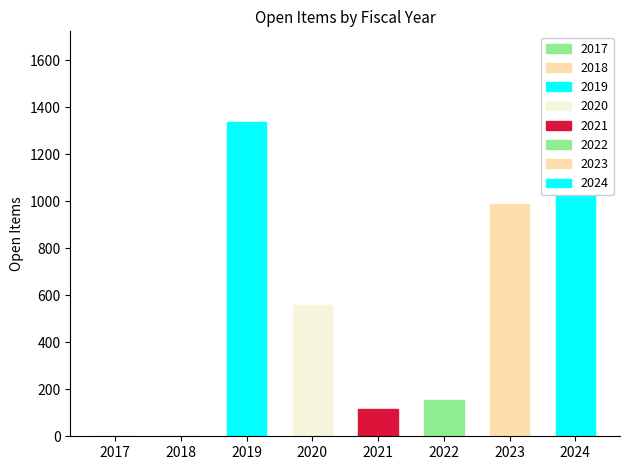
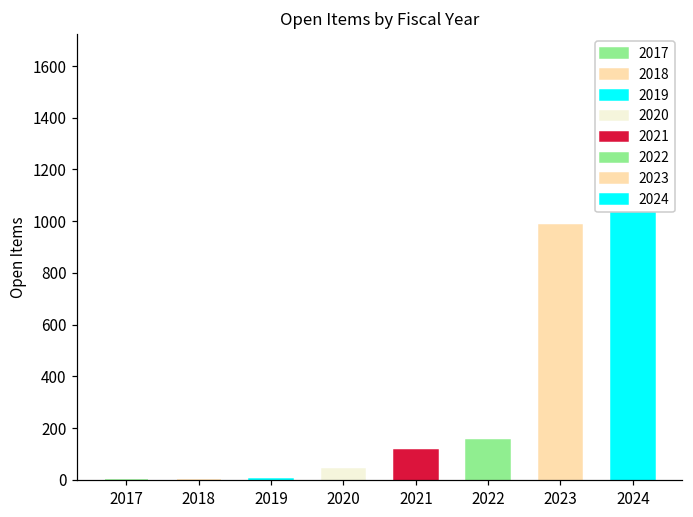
2019: 1340 -> 0
2020: 560 -> 40
